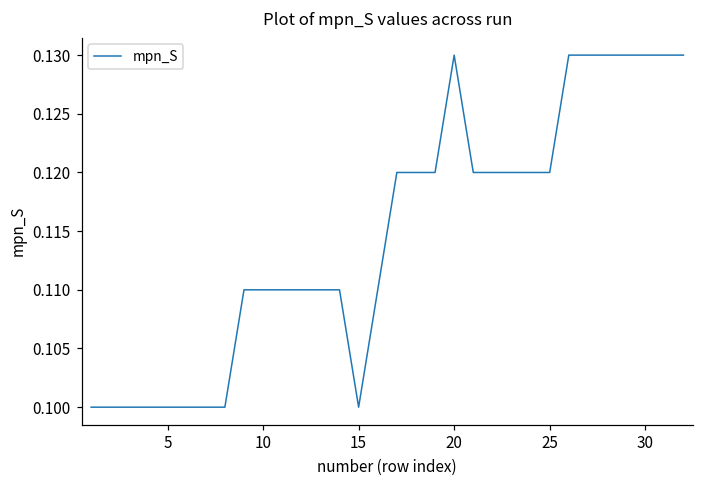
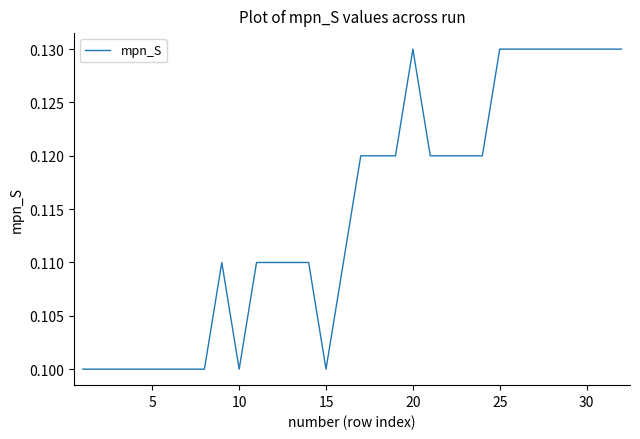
10: 0.11 -> 0.10
25: 0.12 -> 0.13
